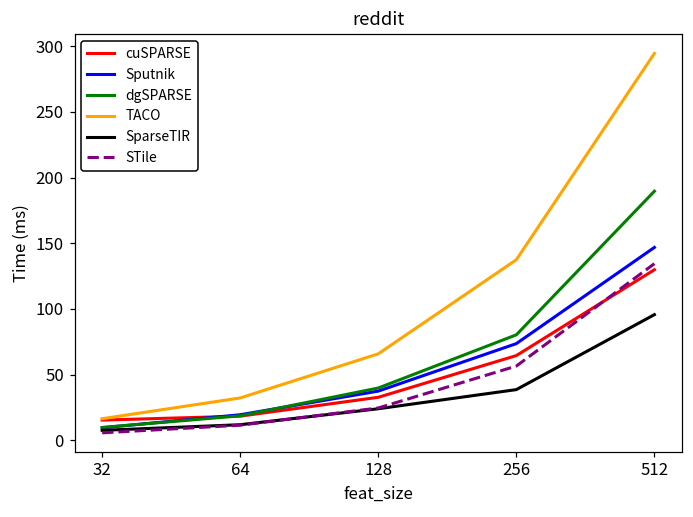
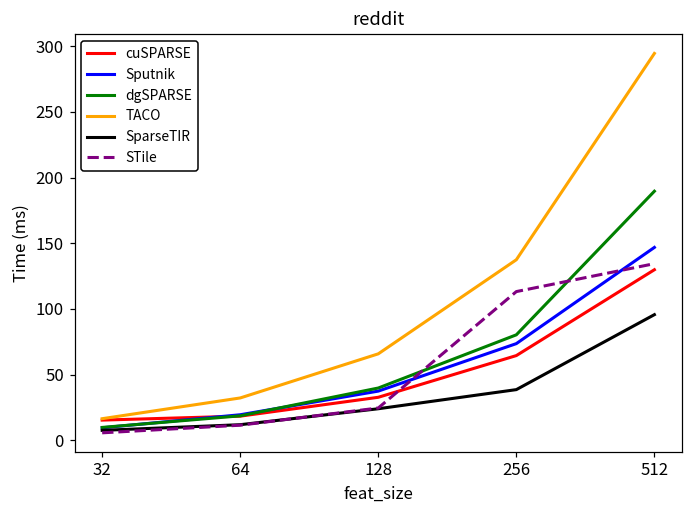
STile, 256: 56 -> 113
